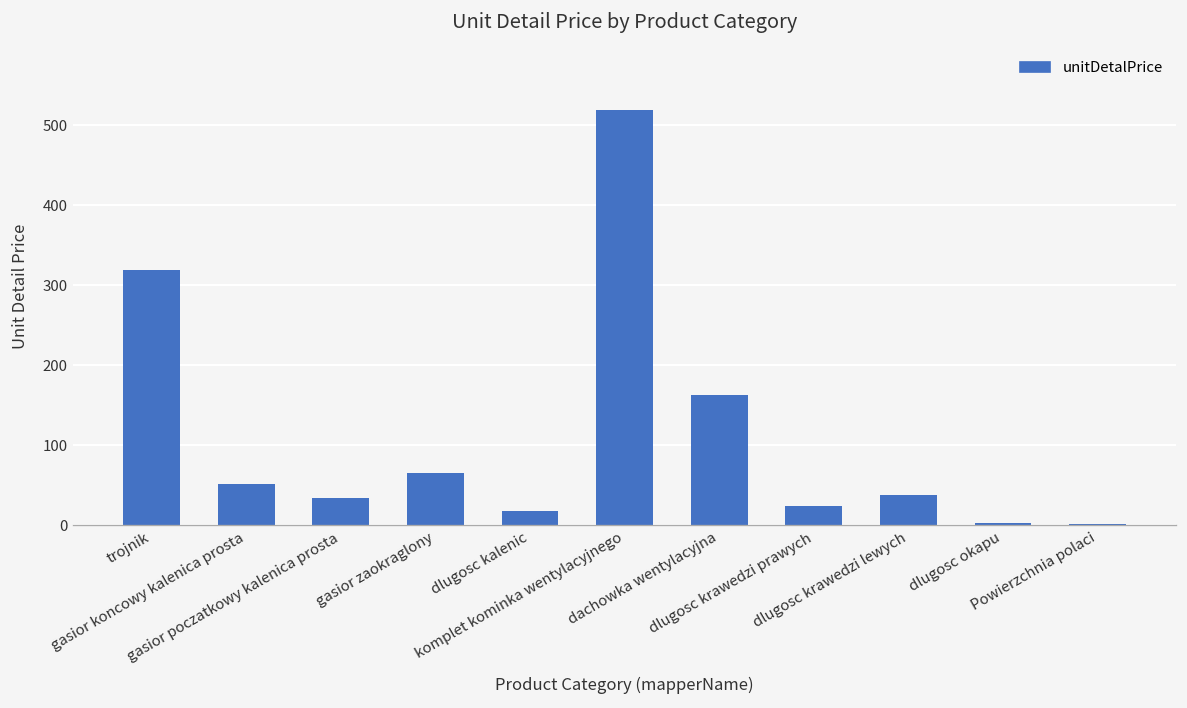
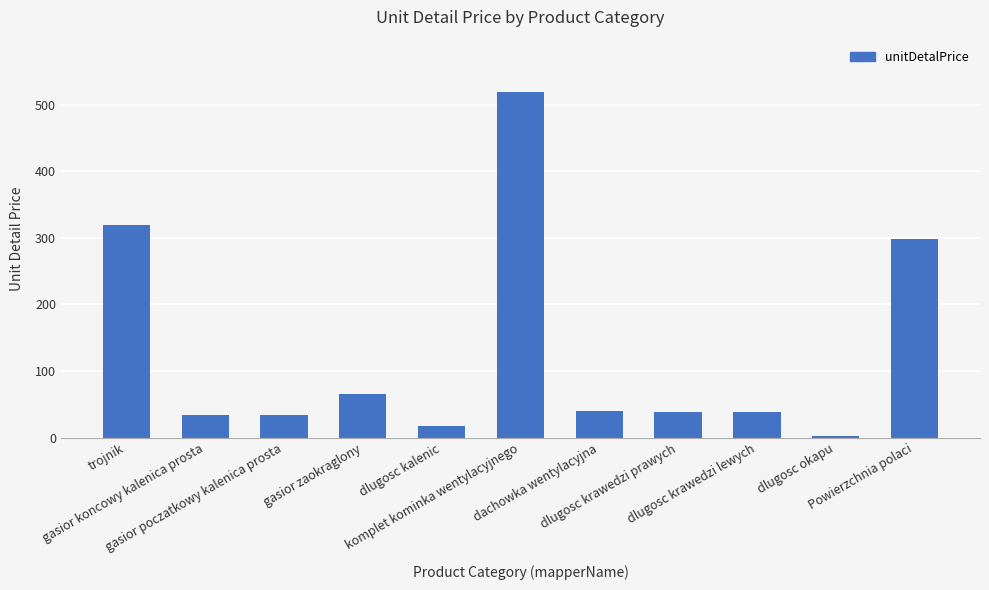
gasior koncowy kalenica prosta: 50 -> 30
dachowka wentylacyjna: 160 -> 40
dlugosc krawedzi prawych: 20 -> 40
Powierzchnia polaci: 0 -> 300
